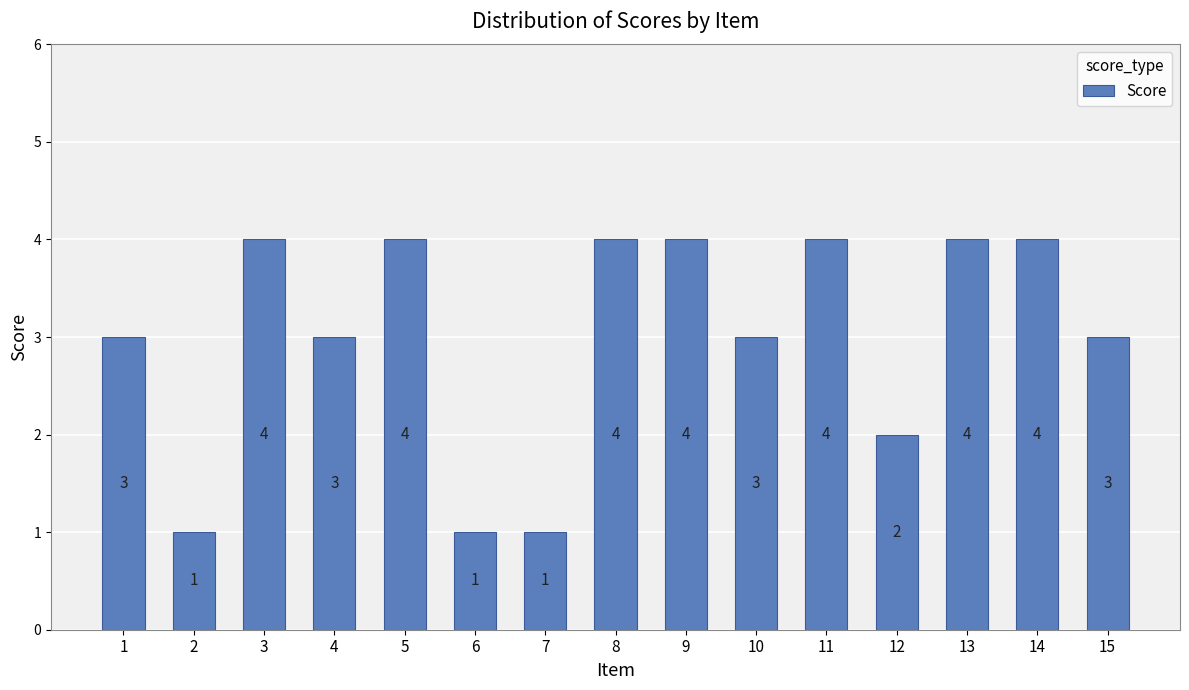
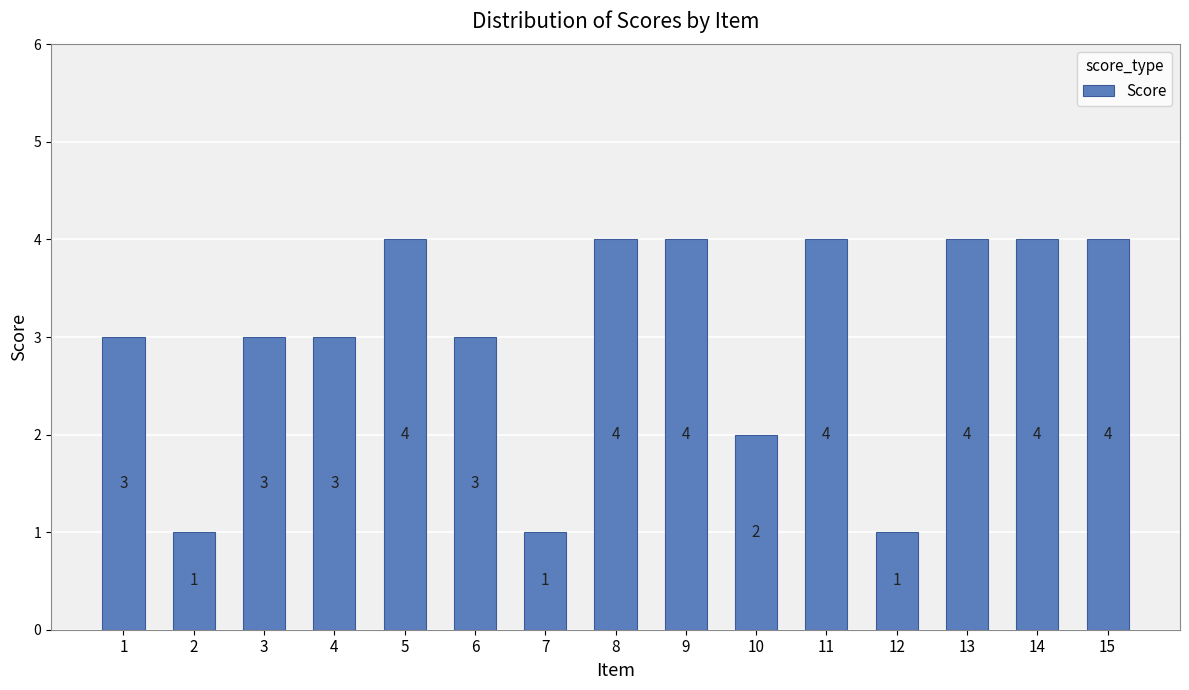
3: 4 -> 3
6: 1 -> 3
10: 3 -> 2
12: 2 -> 1
15: 3 -> 4
